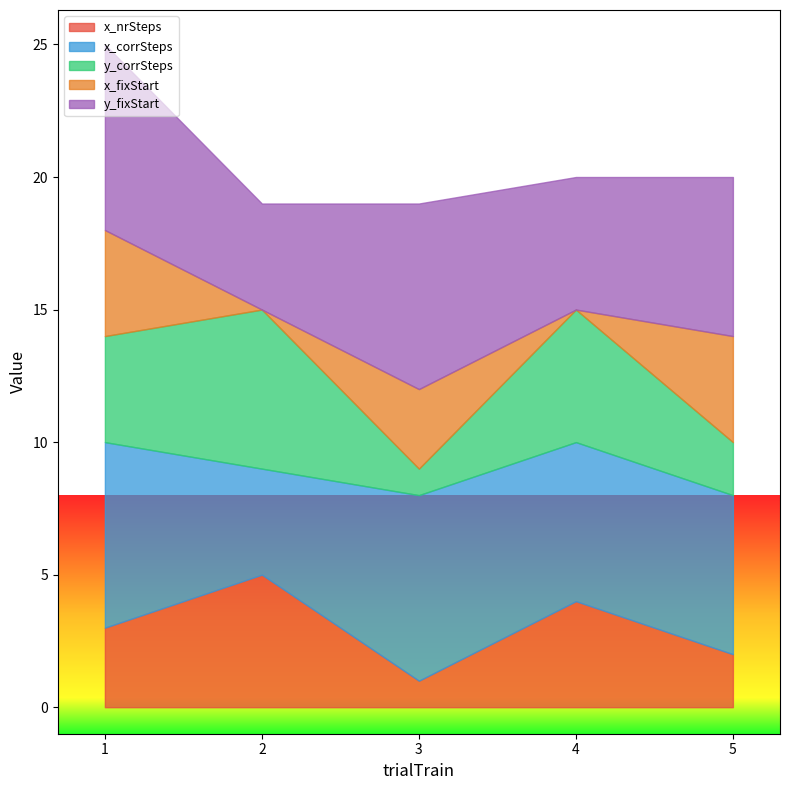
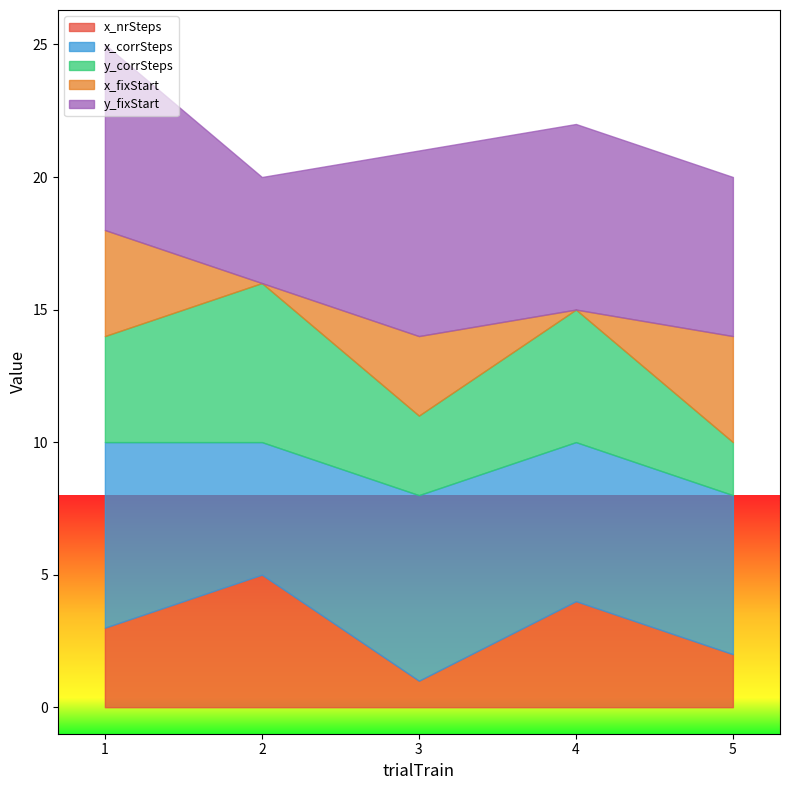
x_corrSteps, 2: 4 -> 5
y_corrSteps, 3: 1 -> 3
y_fixStart, 4: 5 -> 7
